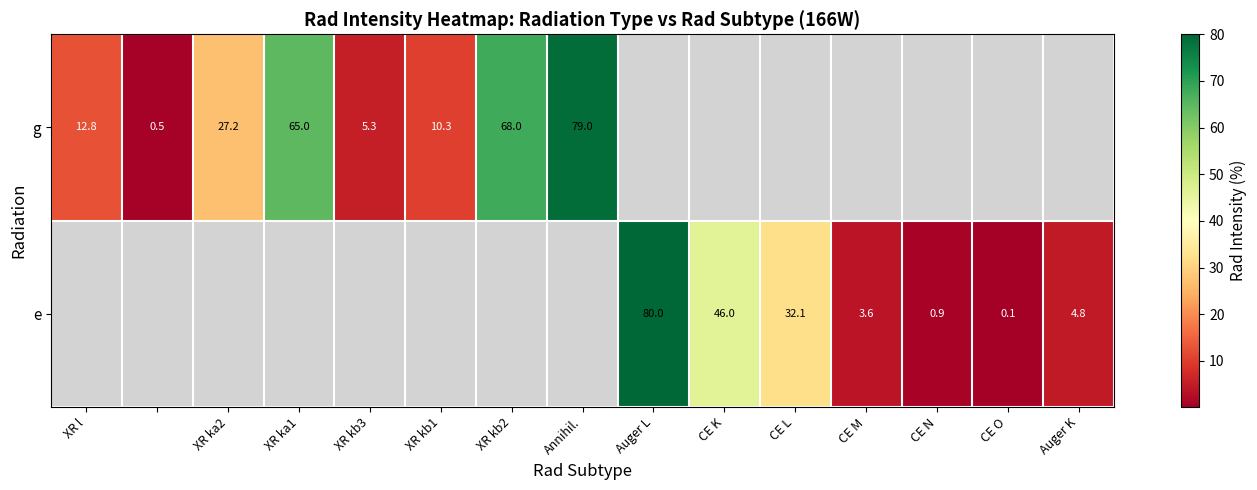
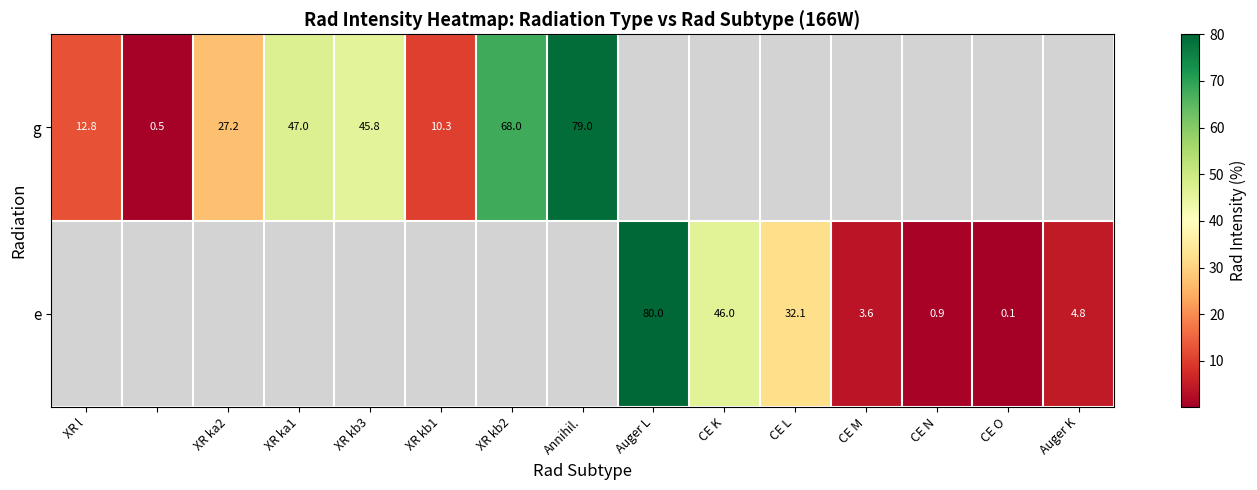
g, XR ka1: 65.0 -> 47.0
g, XR kb3: 5.3 -> 45.8
